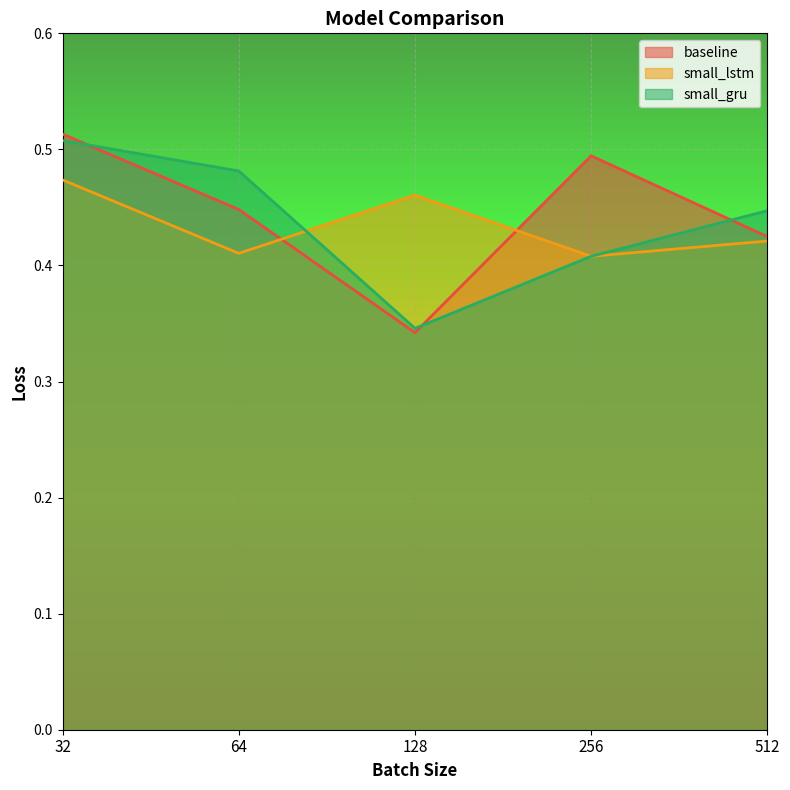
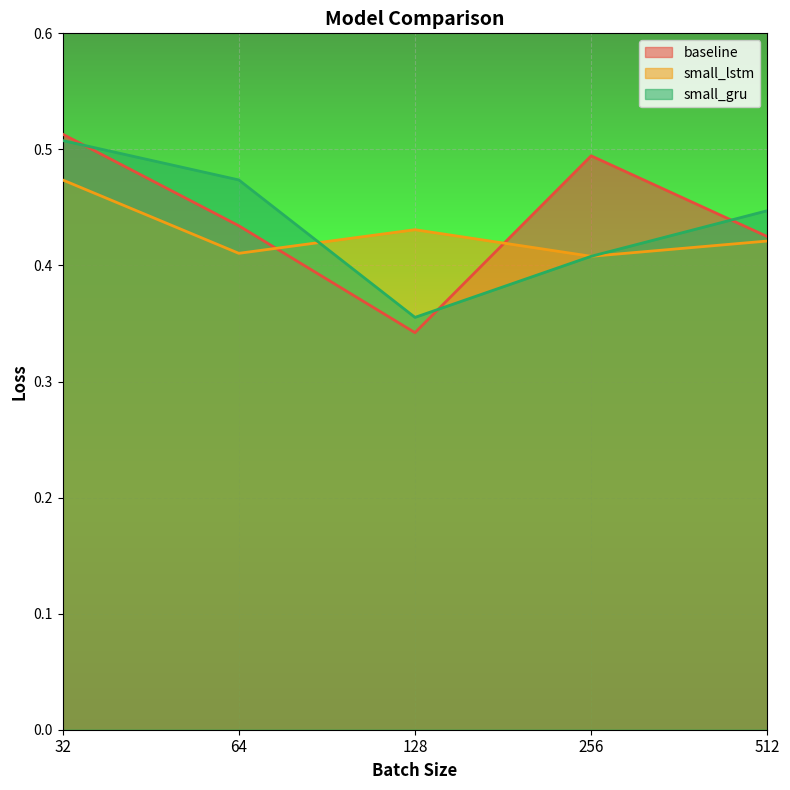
baseline, 64: 0.448 -> 0.434
small_gru, 64: 0.481 -> 0.474
small_lstm, 128: 0.461 -> 0.431
small_gru, 128: 0.346 -> 0.355
